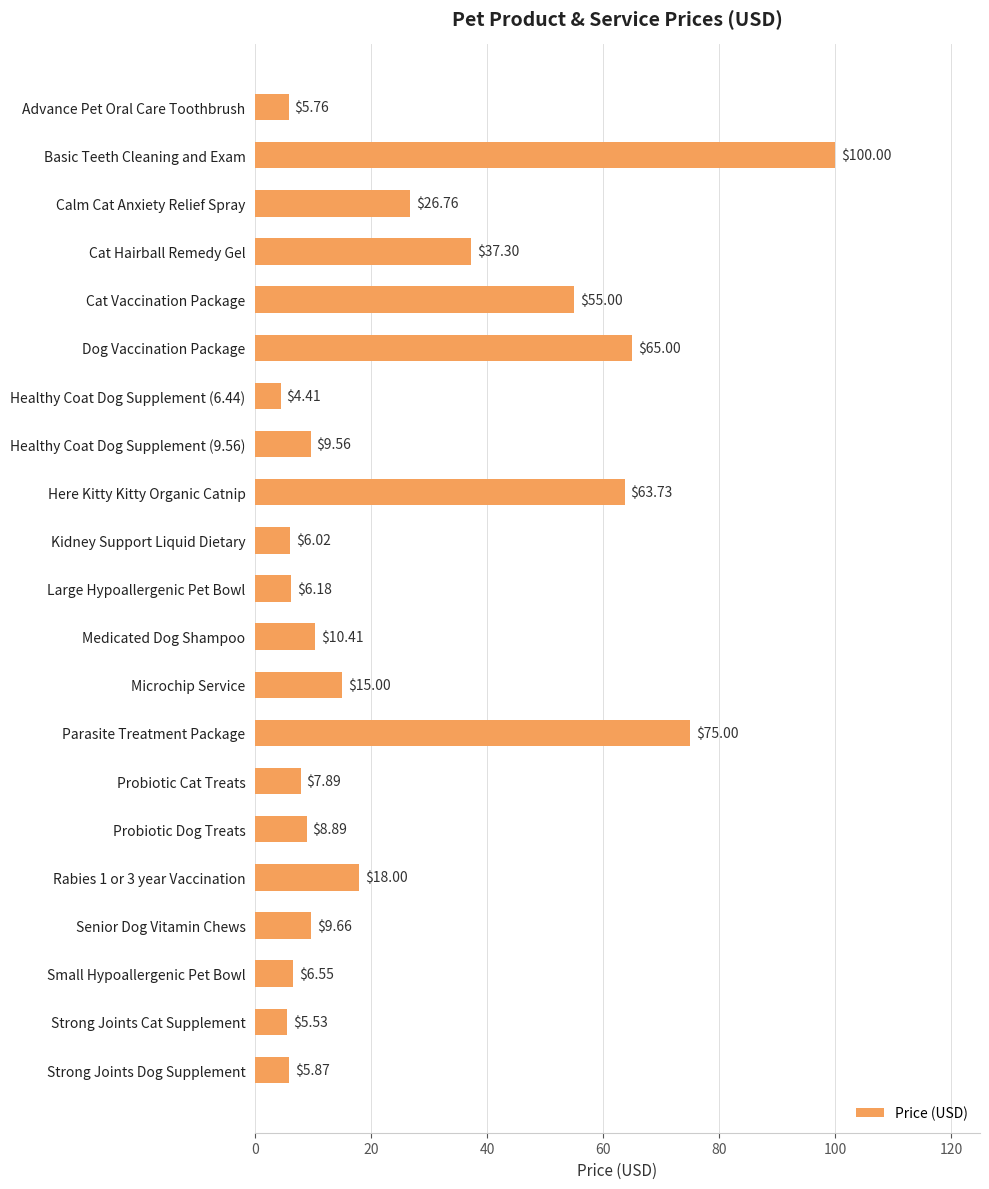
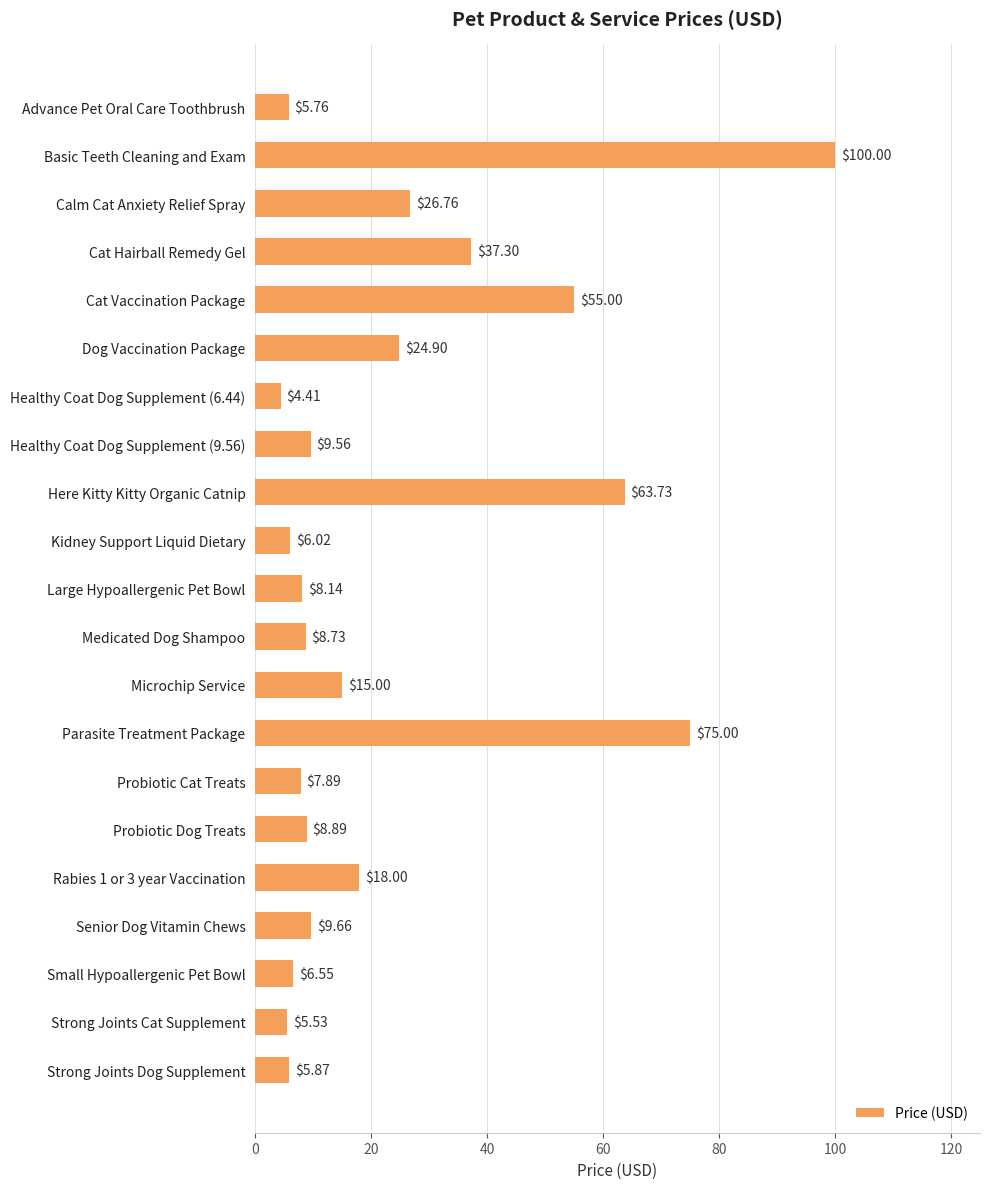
Dog Vaccination Package: $65.00 -> $24.90
Large Hypoallergenic Pet Bowl: $6.18 -> $8.14
Medicated Dog Shampoo: $10.41 -> $8.73
